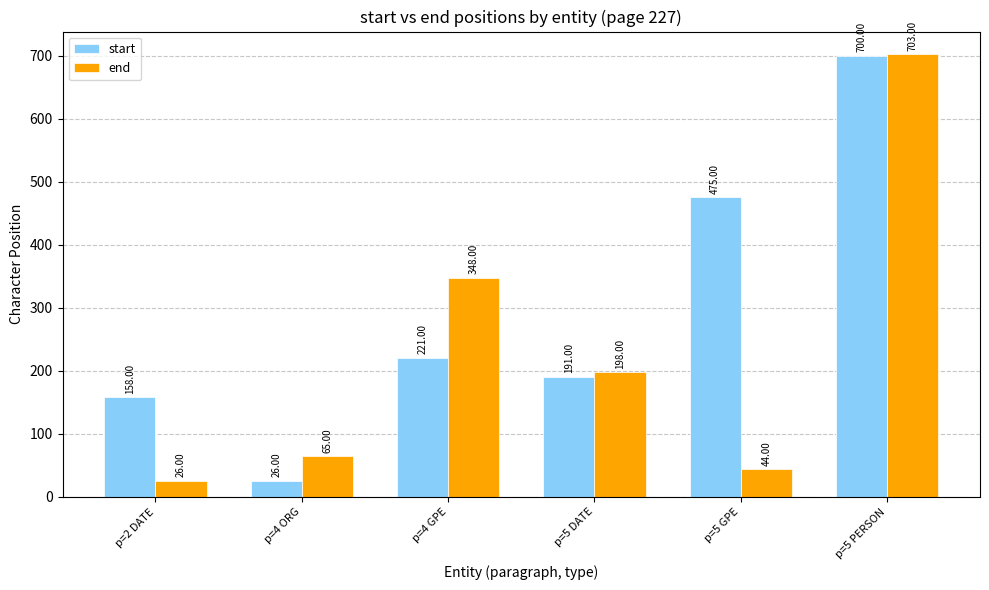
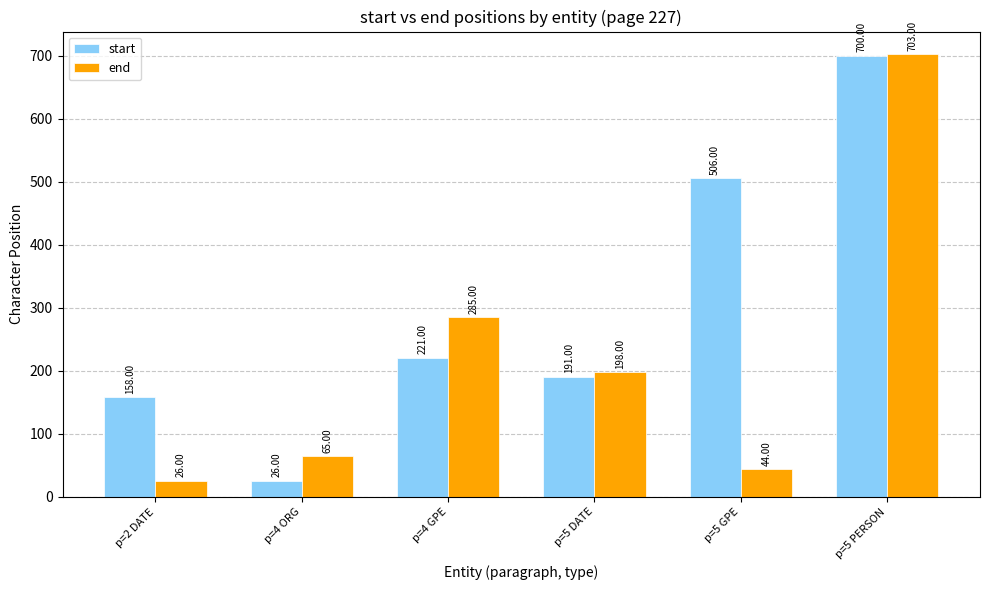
end, p=4 GPE: 348.00 -> 285.00
start, p=5 GPE: 475.00 -> 506.00
